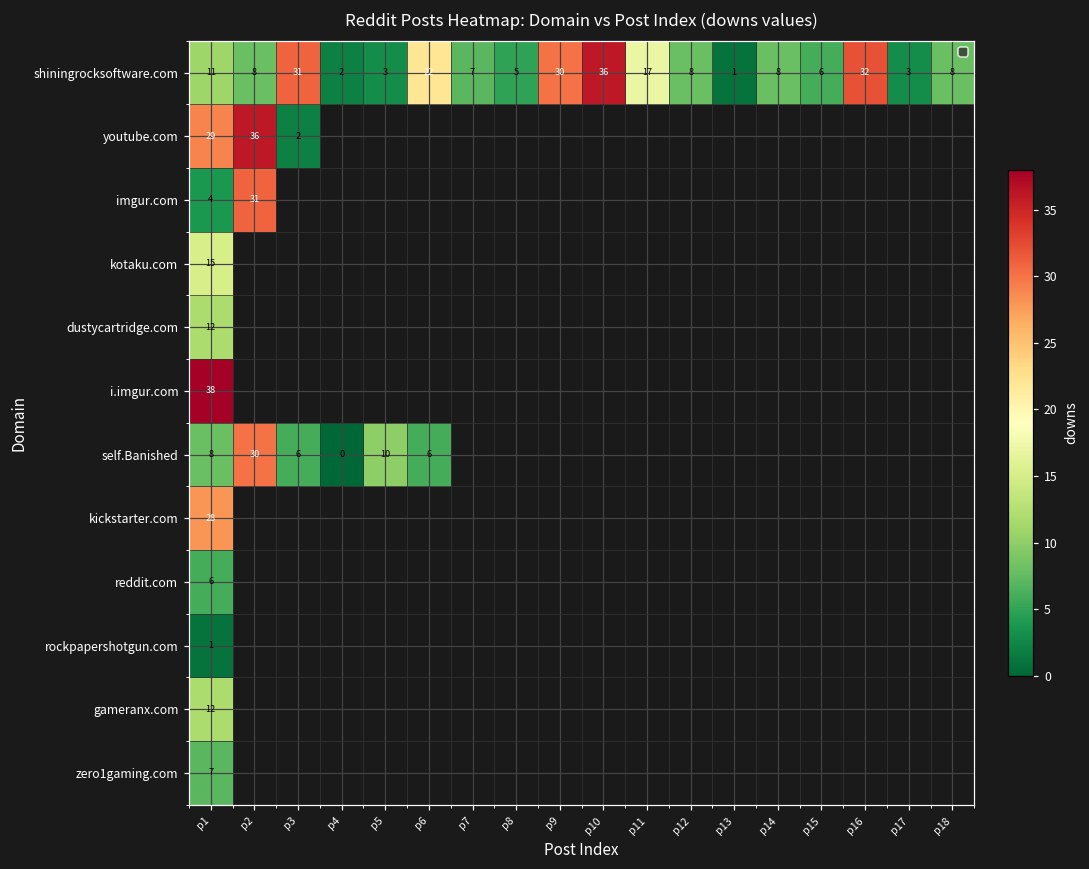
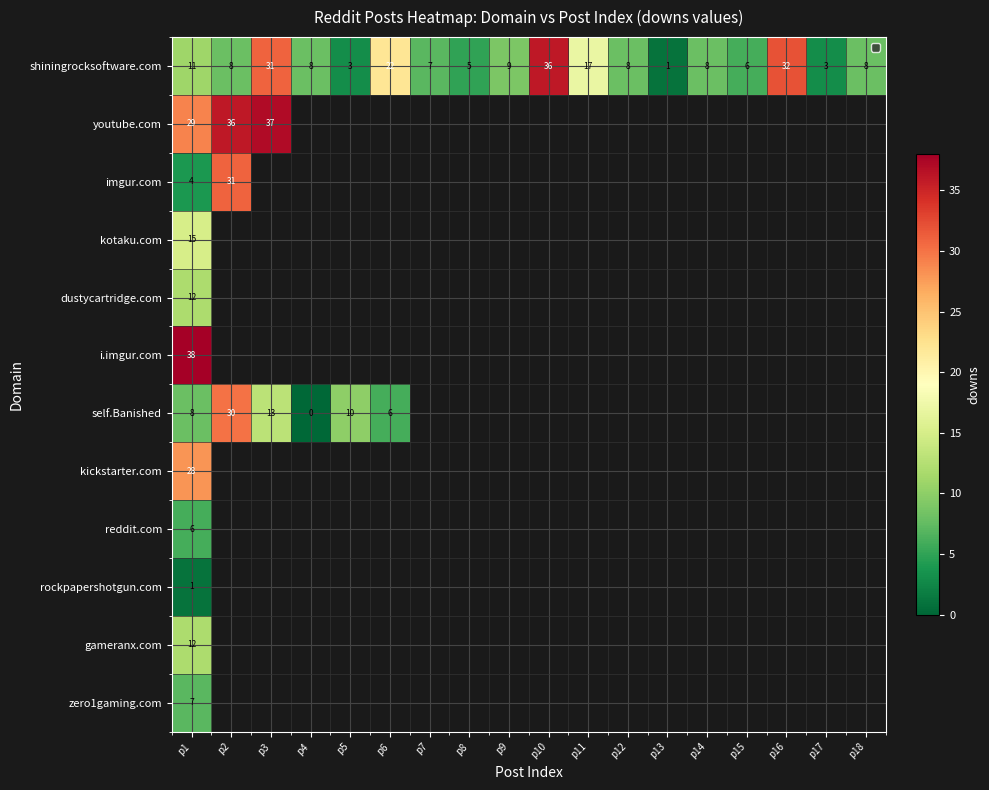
shiningrocksoftware.com, p4: 2 -> 8
shiningrocksoftware.com, p9: 30 -> 9
youtube.com, p3: 2 -> 37
self.Banished, p3: 6 -> 13
